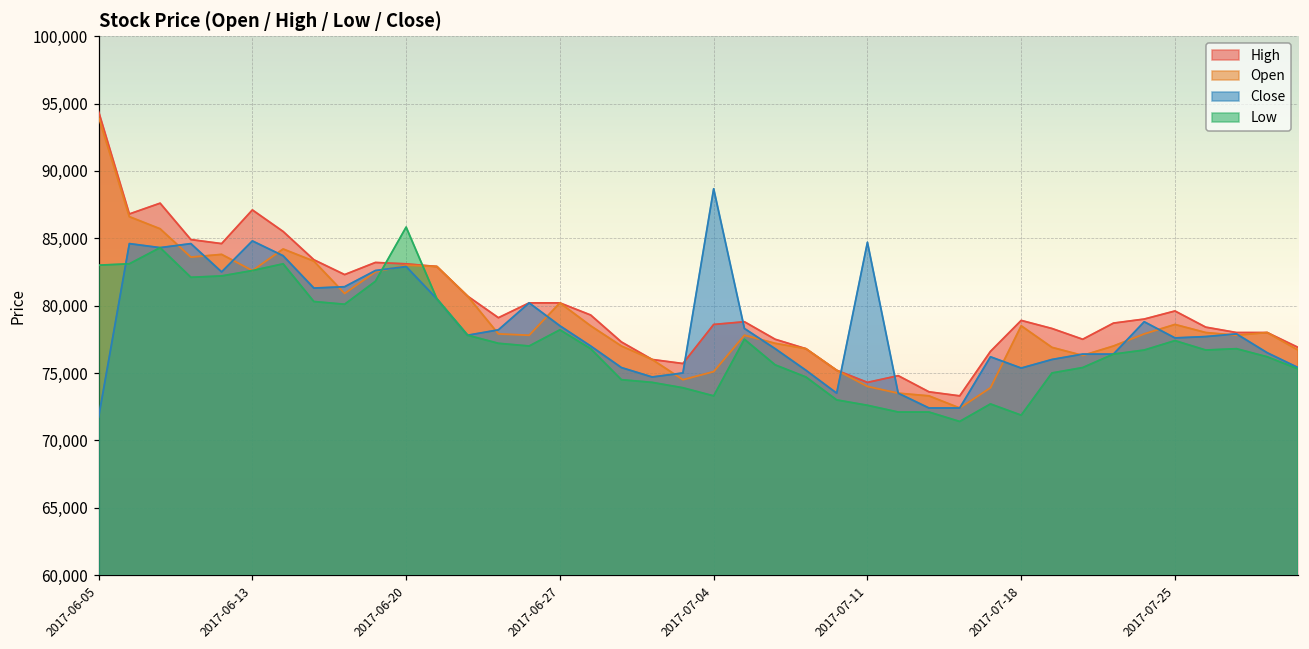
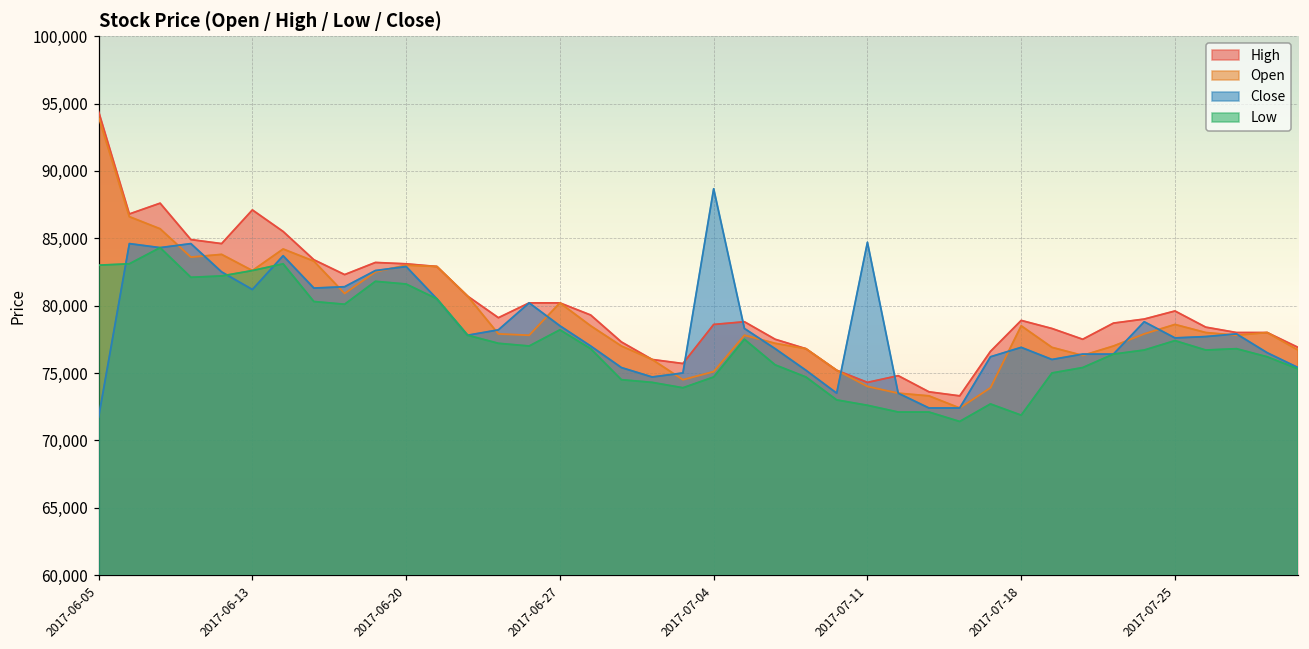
Close, 2017-06-13: 84,800 -> 81,200
Low, 2017-06-20: 85,800 -> 81,600
Low, 2017-07-04: 73,300 -> 74,700
Close, 2017-07-18: 75,400 -> 76,900
